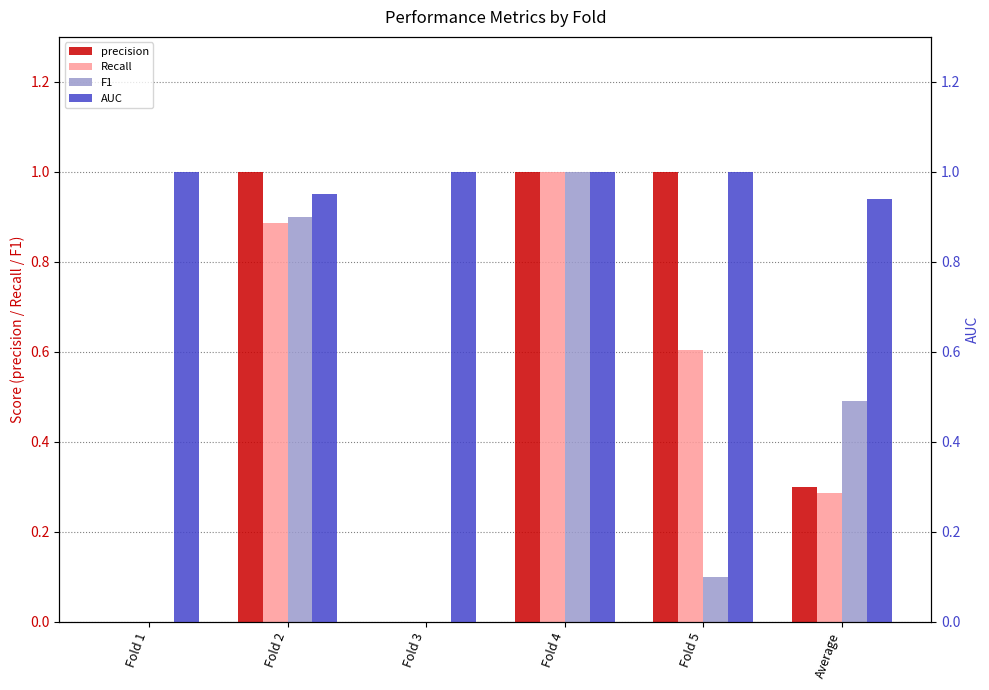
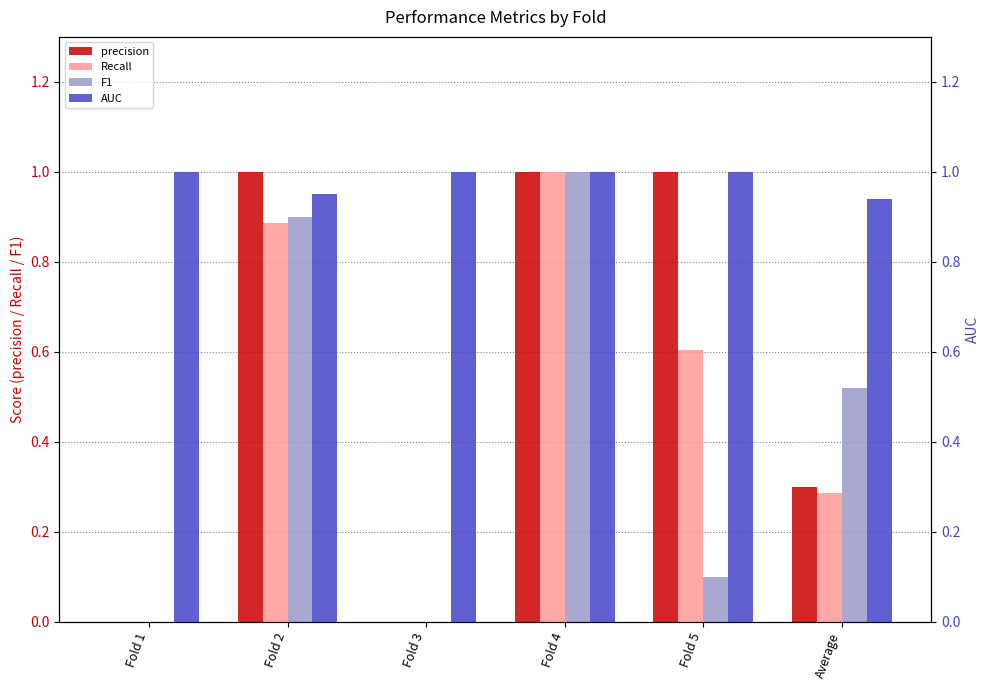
F1, Average: 0.49 -> 0.52
